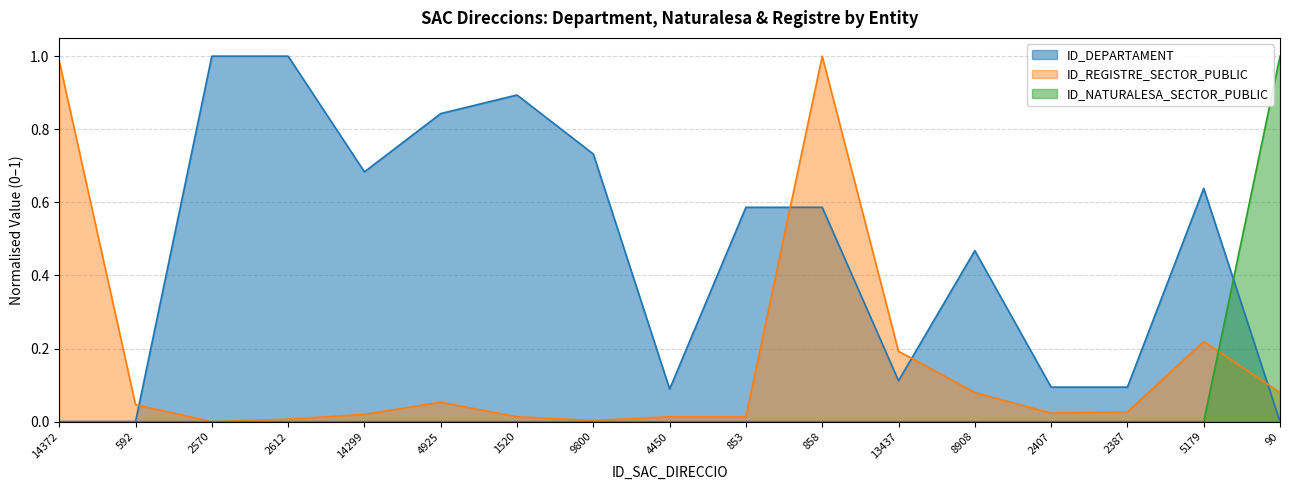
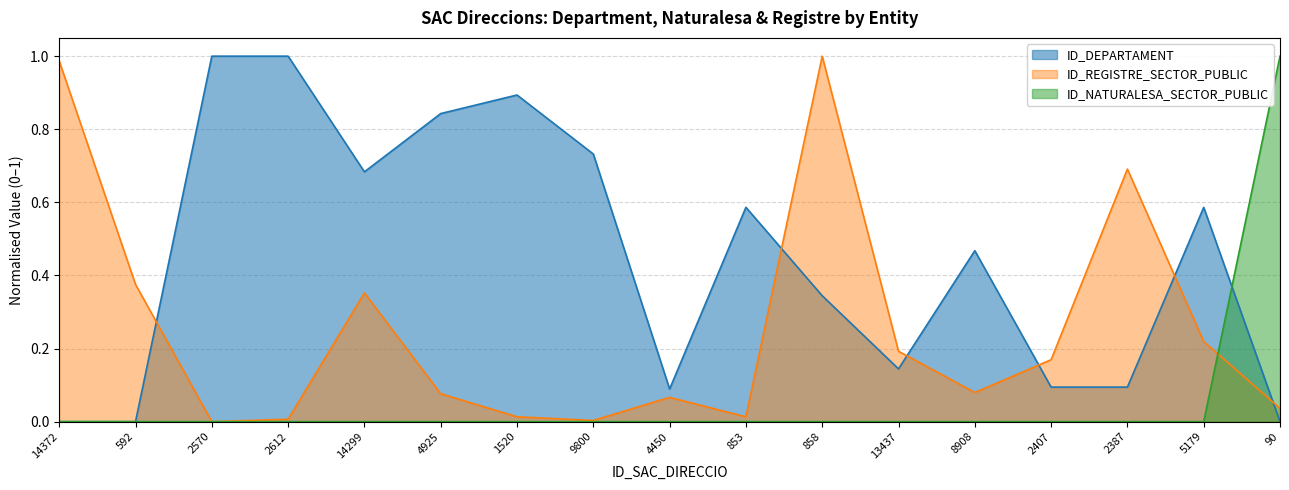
ID_REGISTRE_SECTOR_PUBLIC, 592: 0.05 -> 0.38
ID_REGISTRE_SECTOR_PUBLIC, 14299: 0.02 -> 0.35
ID_REGISTRE_SECTOR_PUBLIC, 4925: 0.05 -> 0.08
ID_REGISTRE_SECTOR_PUBLIC, 4450: 0.01 -> 0.07
ID_DEPARTAMENT, 858: 0.59 -> 0.34
ID_DEPARTAMENT, 13437: 0.11 -> 0.14
ID_REGISTRE_SECTOR_PUBLIC, 2407: 0.02 -> 0.17
ID_REGISTRE_SECTOR_PUBLIC, 2387: 0.03 -> 0.69
ID_DEPARTAMENT, 5179: 0.64 -> 0.59
ID_REGISTRE_SECTOR_PUBLIC, 90: 0.08 -> 0.04
